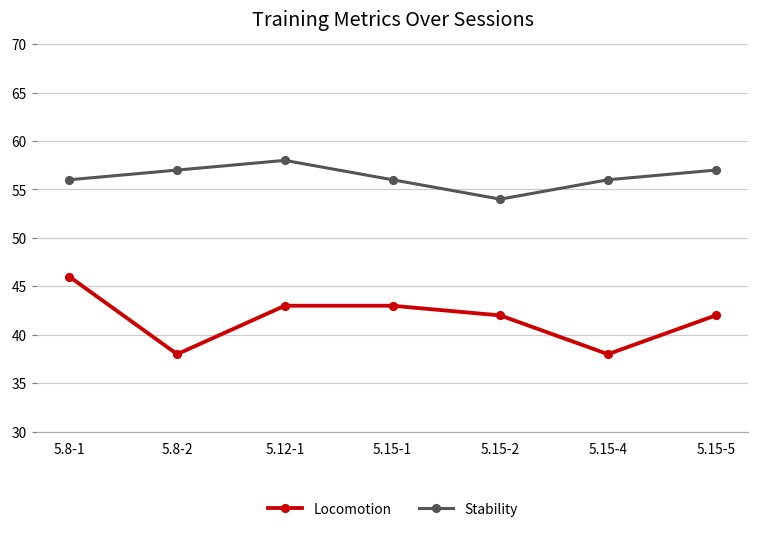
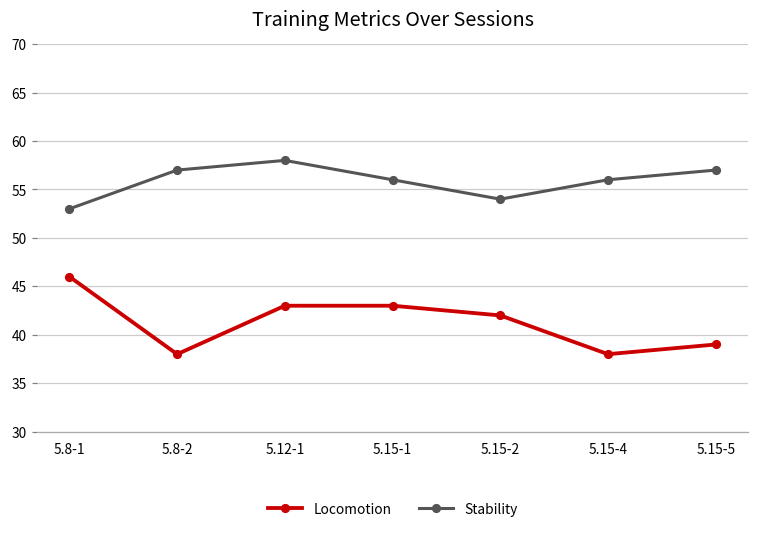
Stability, 5.8-1: 56 -> 53
Locomotion, 5.15-5: 42 -> 39
